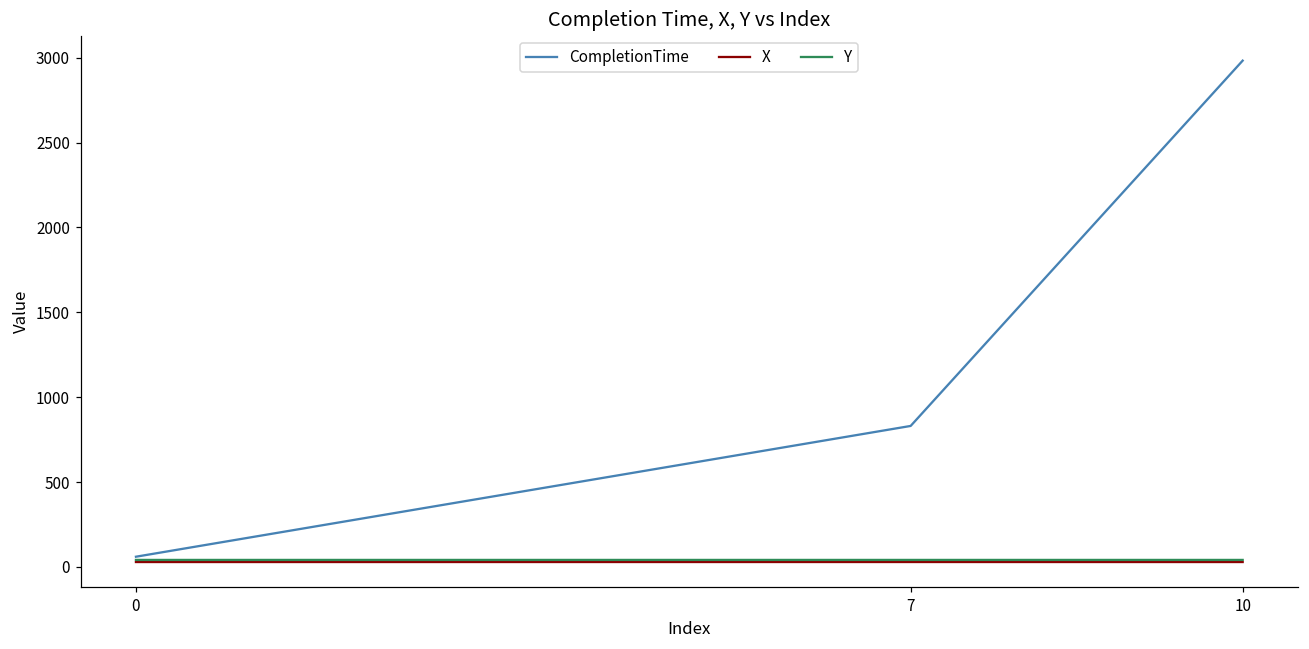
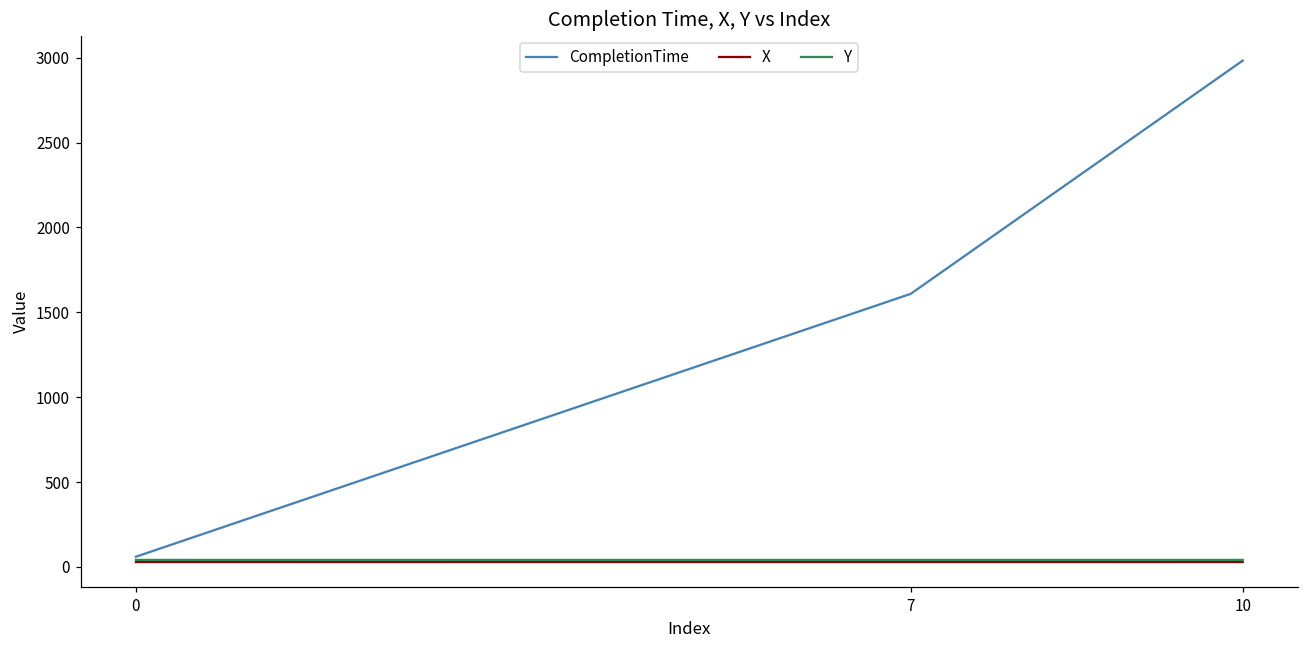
CompletionTime, 7: 830 -> 1610
